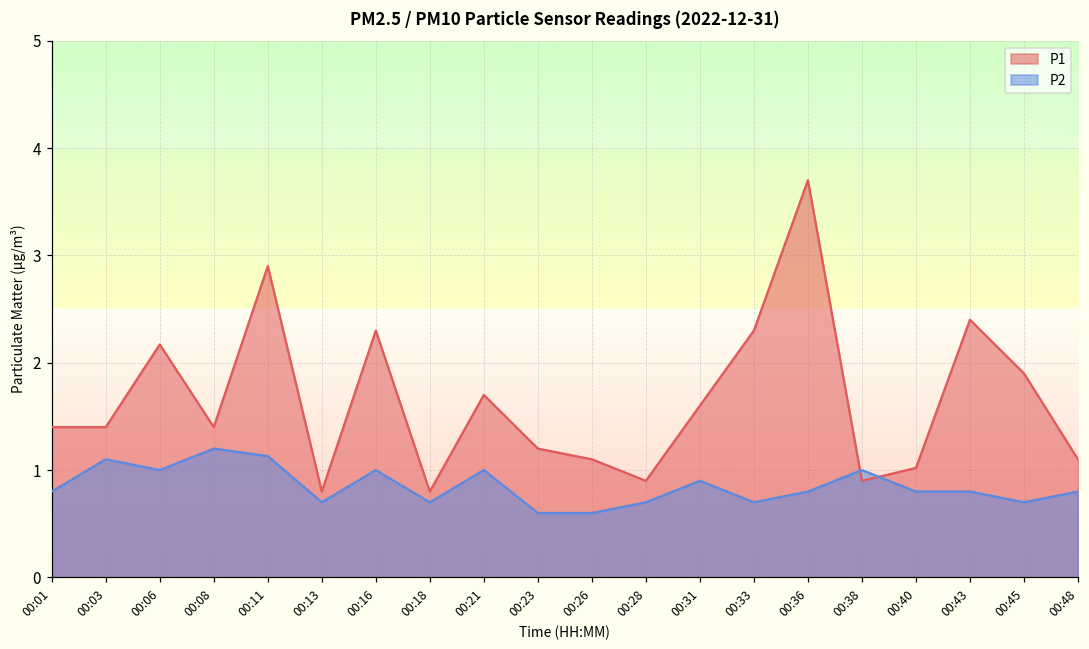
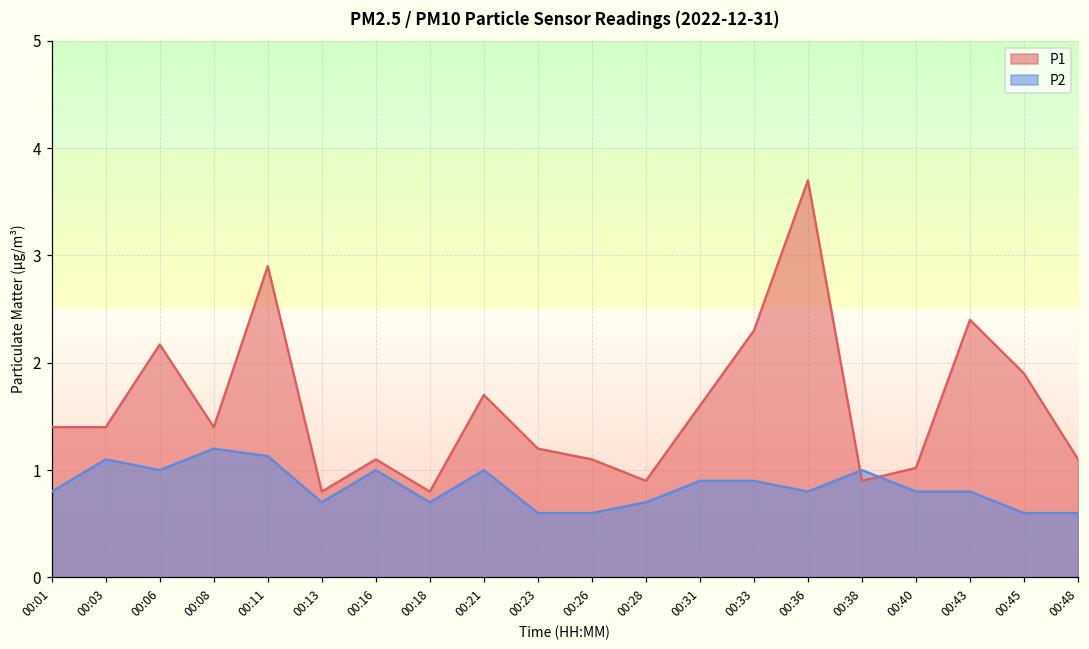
P1, 00:16: 2.3 -> 1.1
P2, 00:33: 0.7 -> 0.9
P2, 00:45: 0.7 -> 0.6
P2, 00:48: 0.8 -> 0.6
